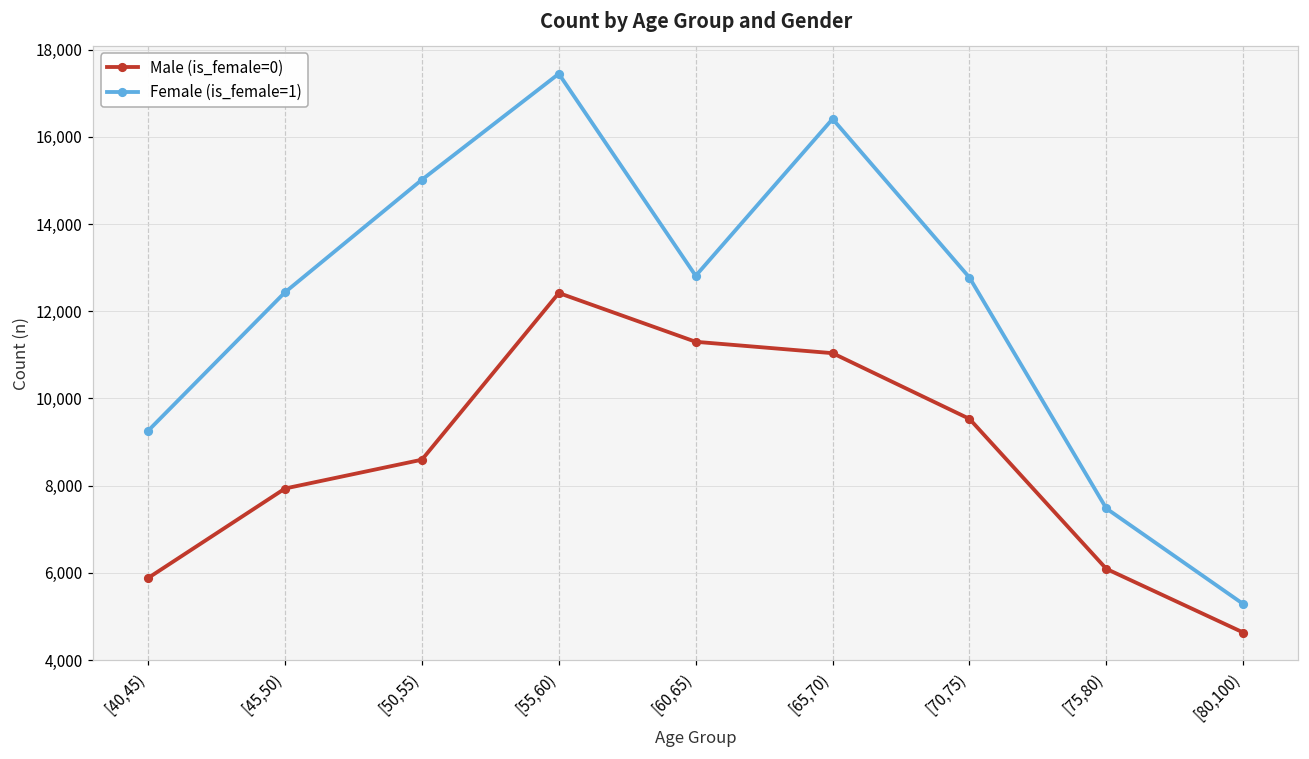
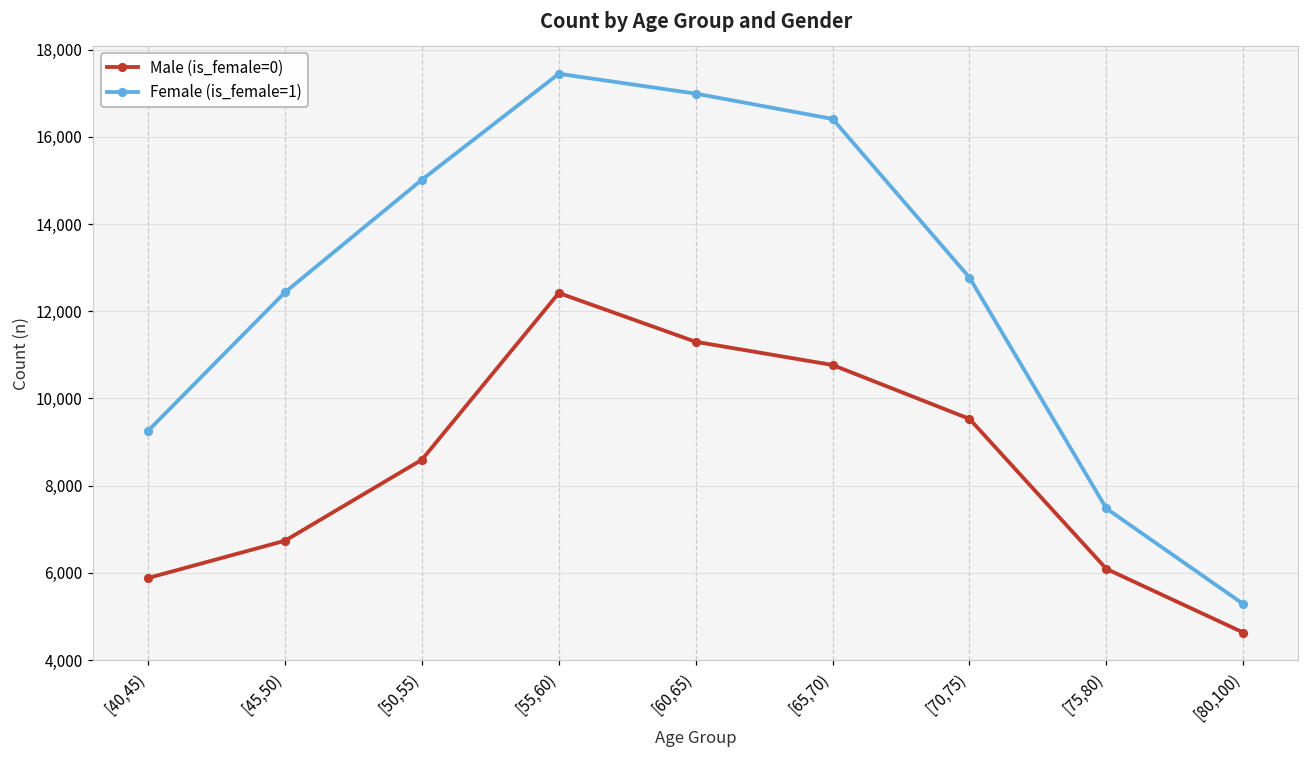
Male (is_female=0), [45,50): 7,900 -> 6,700
Female (is_female=1), [60,65): 12,800 -> 17,000
Male (is_female=0), [65,70): 11,000 -> 10,800
